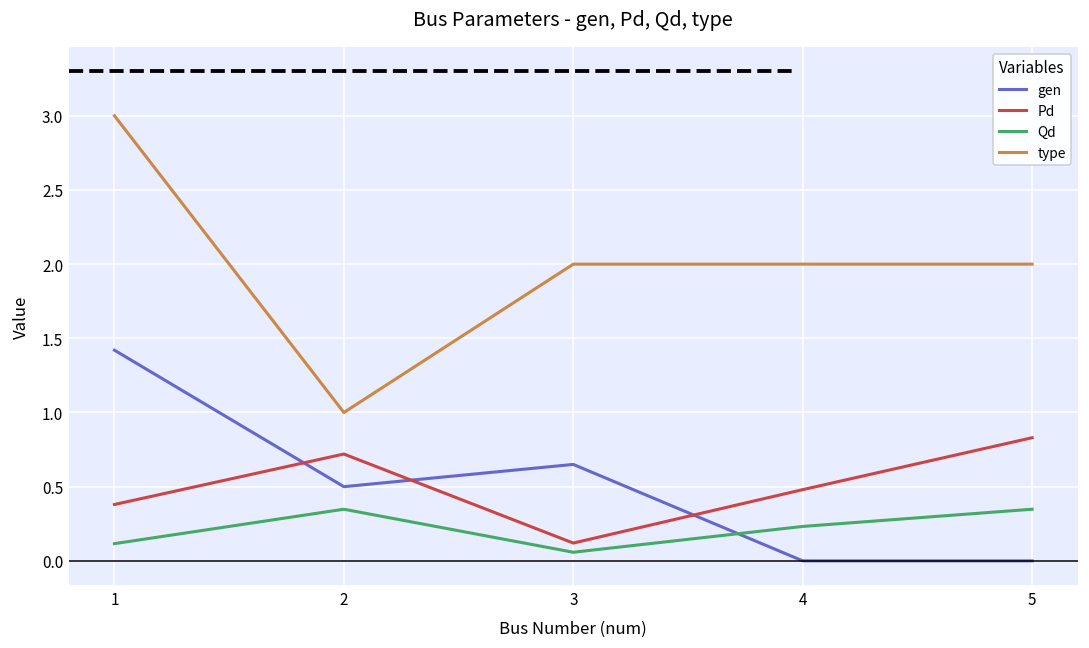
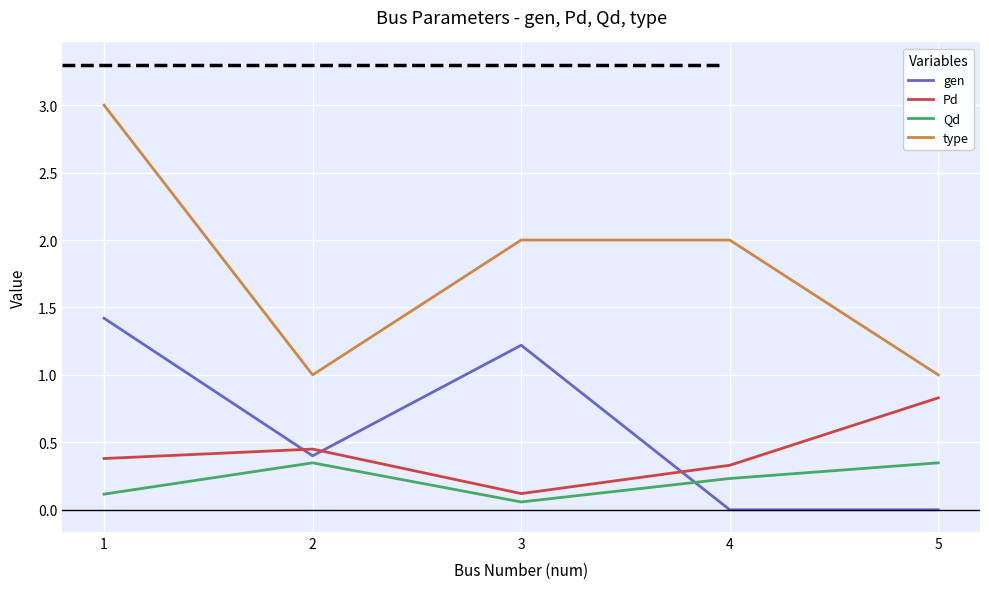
gen, 2: 0.5 -> 0.4
Pd, 2: 0.72 -> 0.45
gen, 3: 0.65 -> 1.22
Pd, 4: 0.48 -> 0.33
type, 5: 2 -> 1
